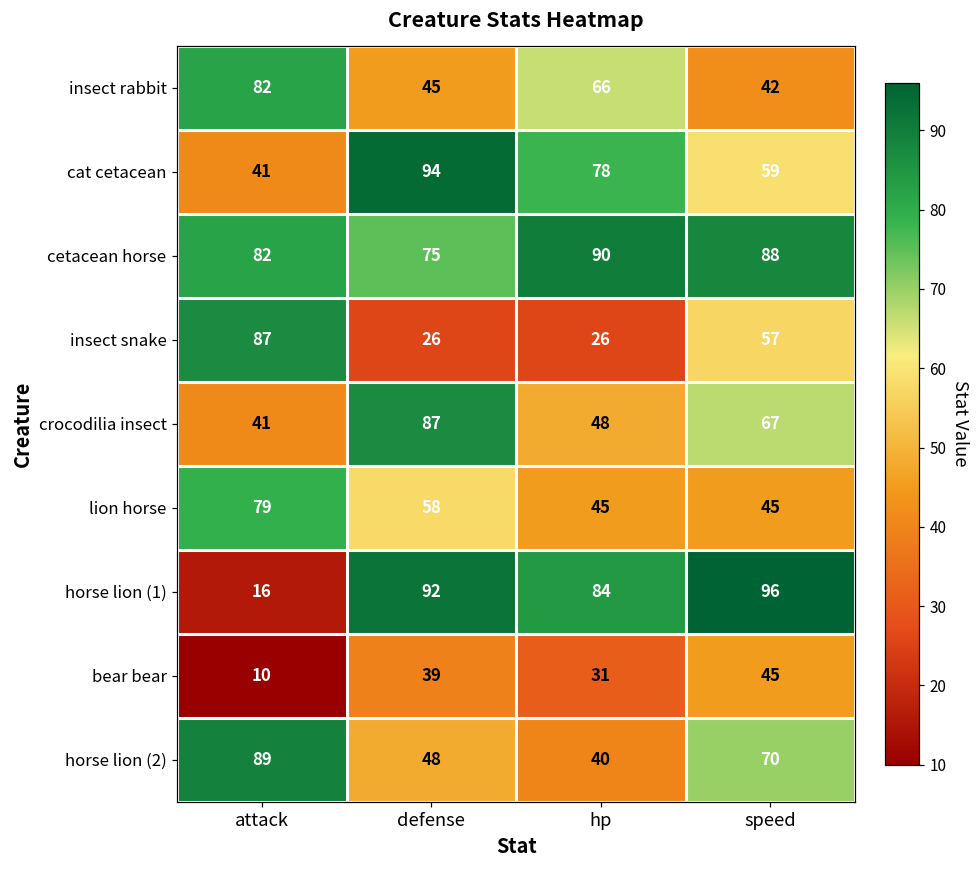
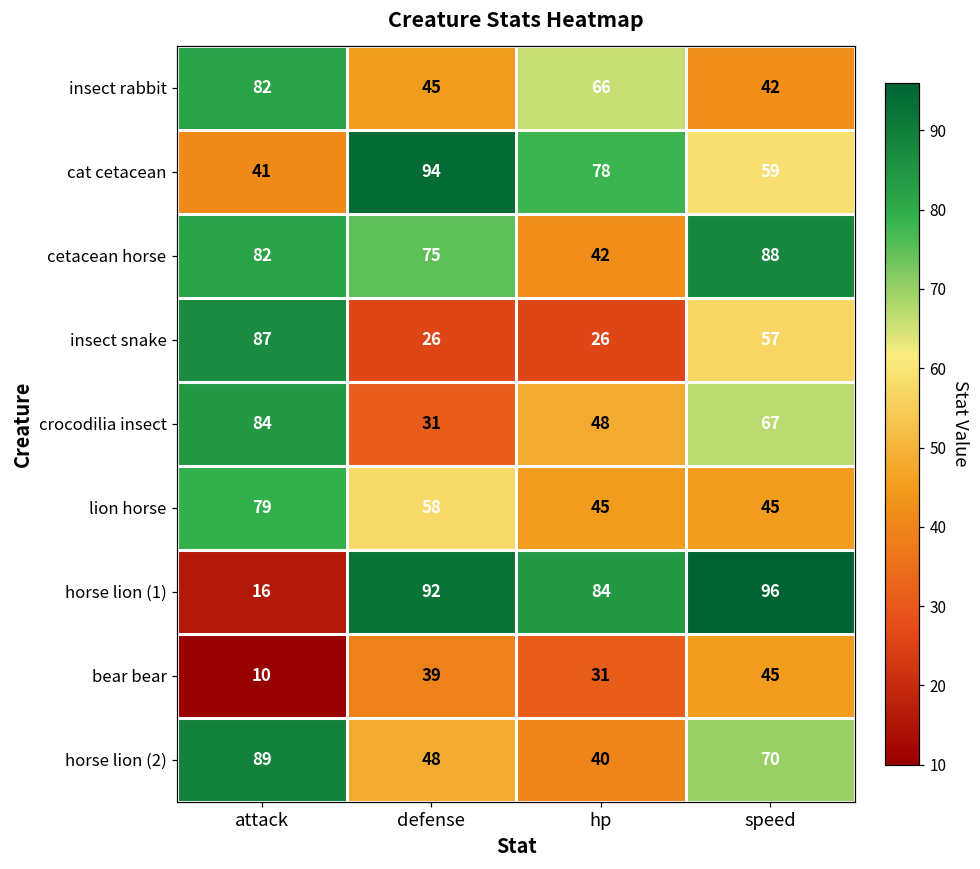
cetacean horse, hp: 90 -> 42
crocodilia insect, attack: 41 -> 84
crocodilia insect, defense: 87 -> 31
